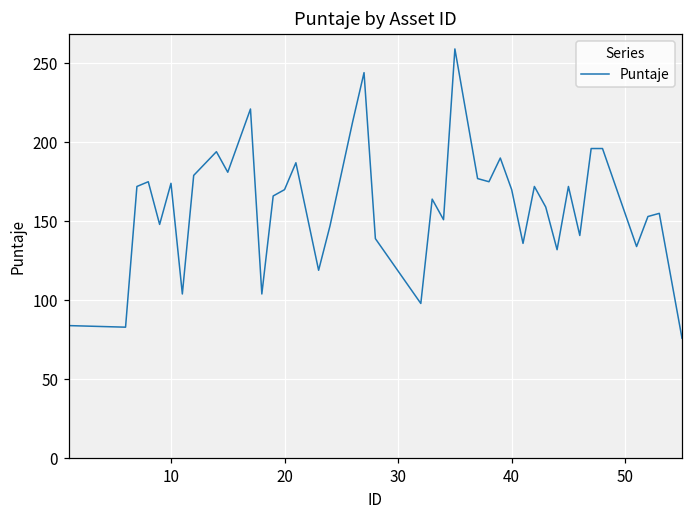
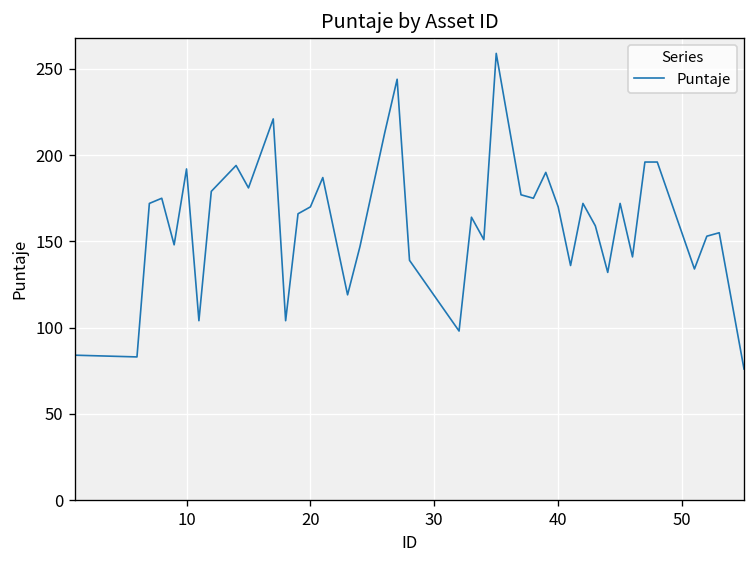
10: 174 -> 192
